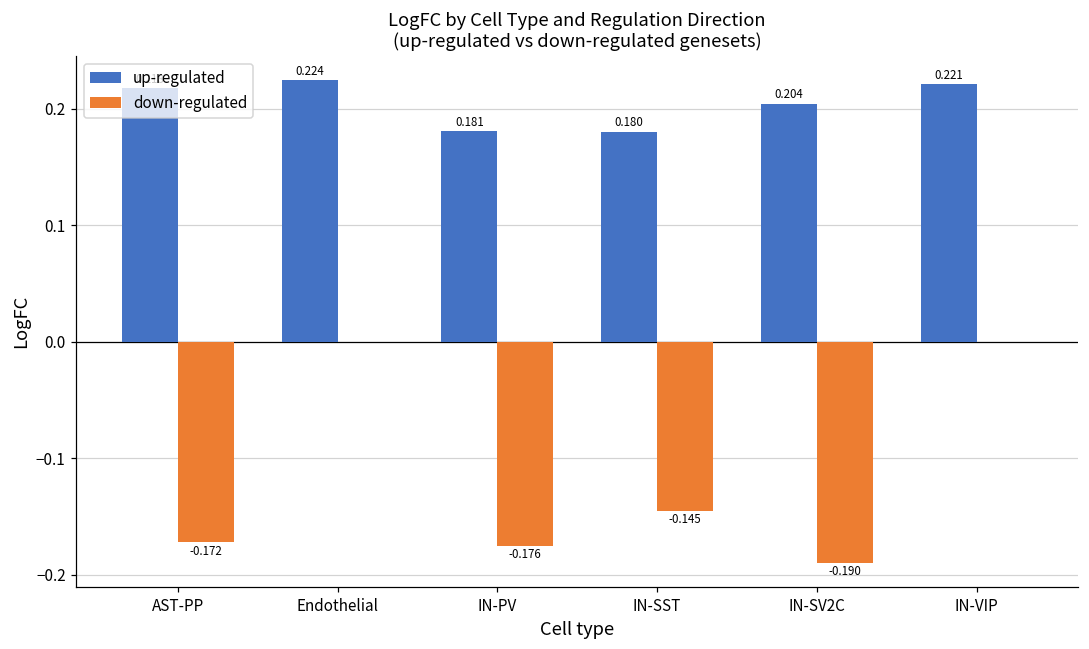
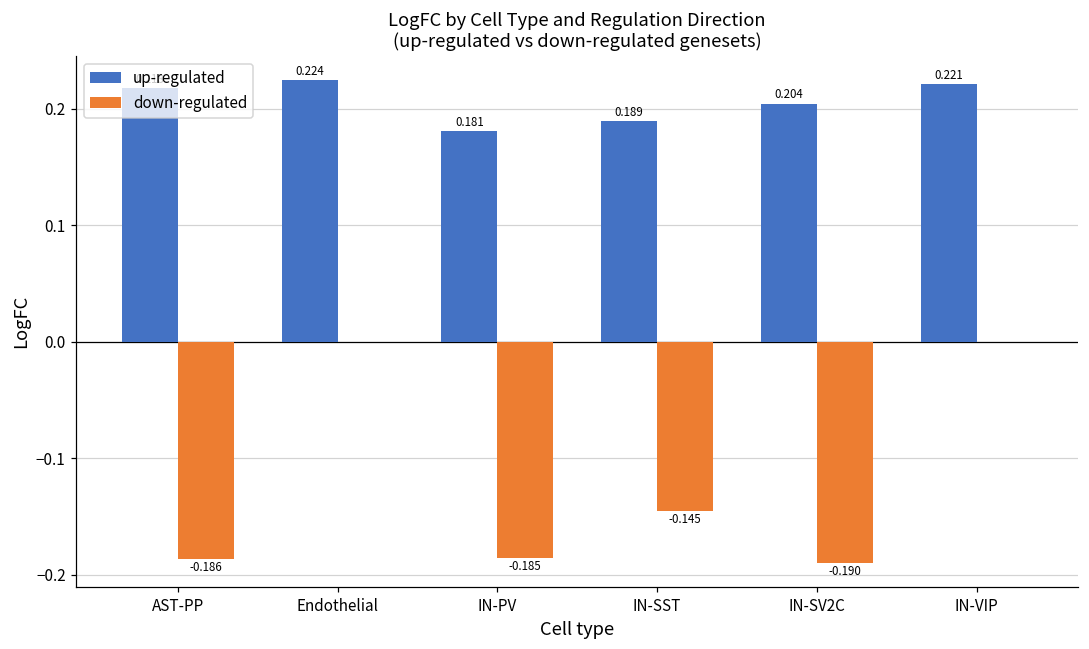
down-regulated, AST-PP: -0.172 -> -0.186
down-regulated, IN-PV: -0.176 -> -0.185
up-regulated, IN-SST: 0.180 -> 0.189
